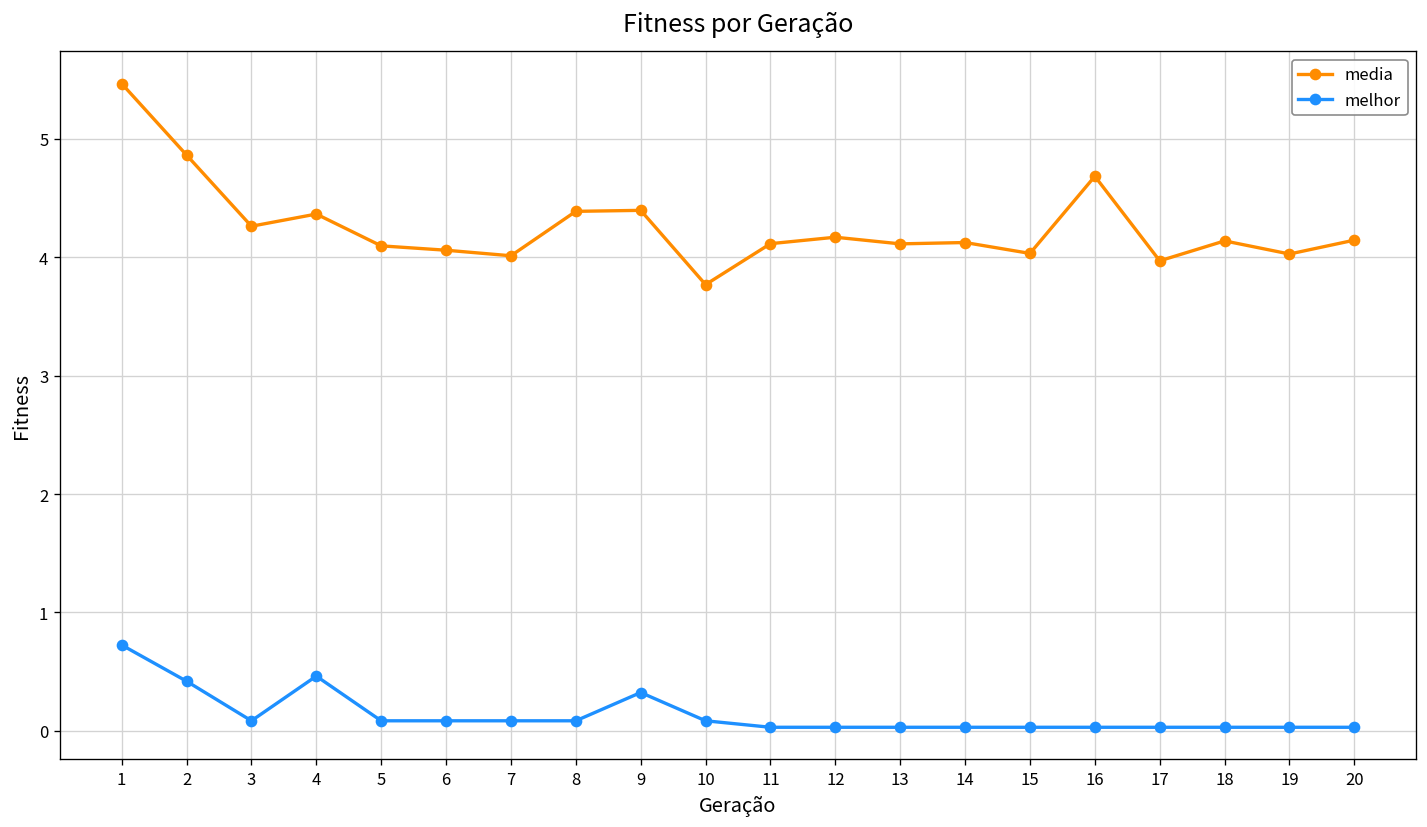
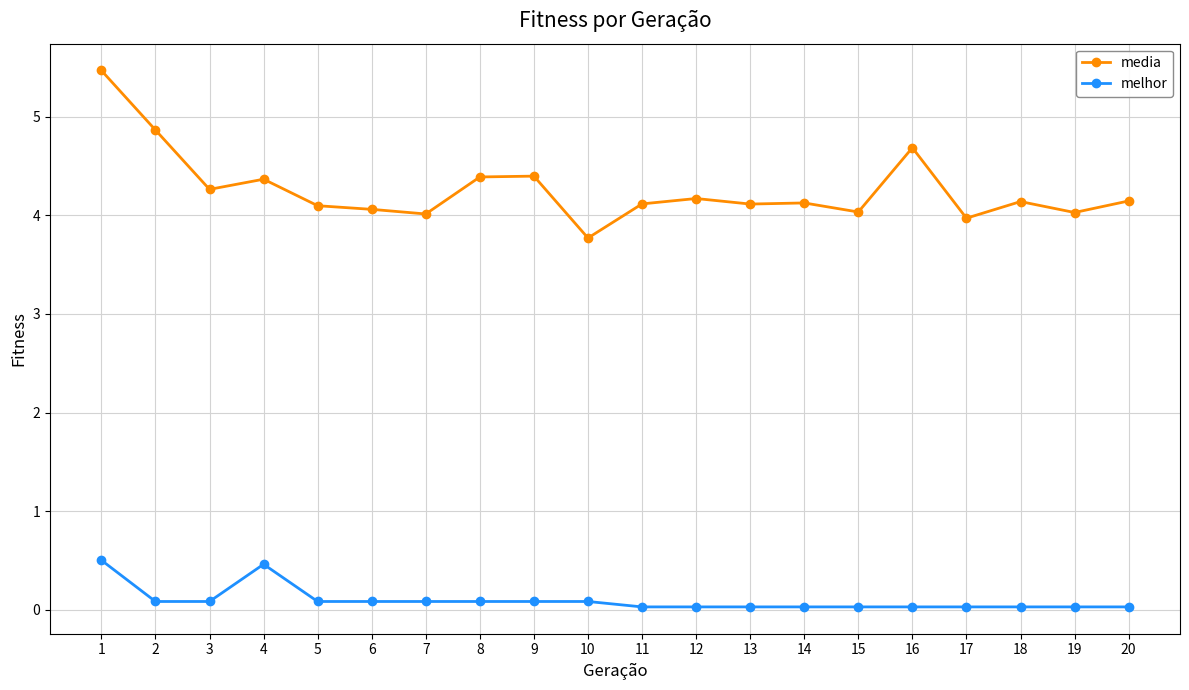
melhor, 1: 0.7 -> 0.5
melhor, 2: 0.4 -> 0.1
melhor, 9: 0.3 -> 0.1
